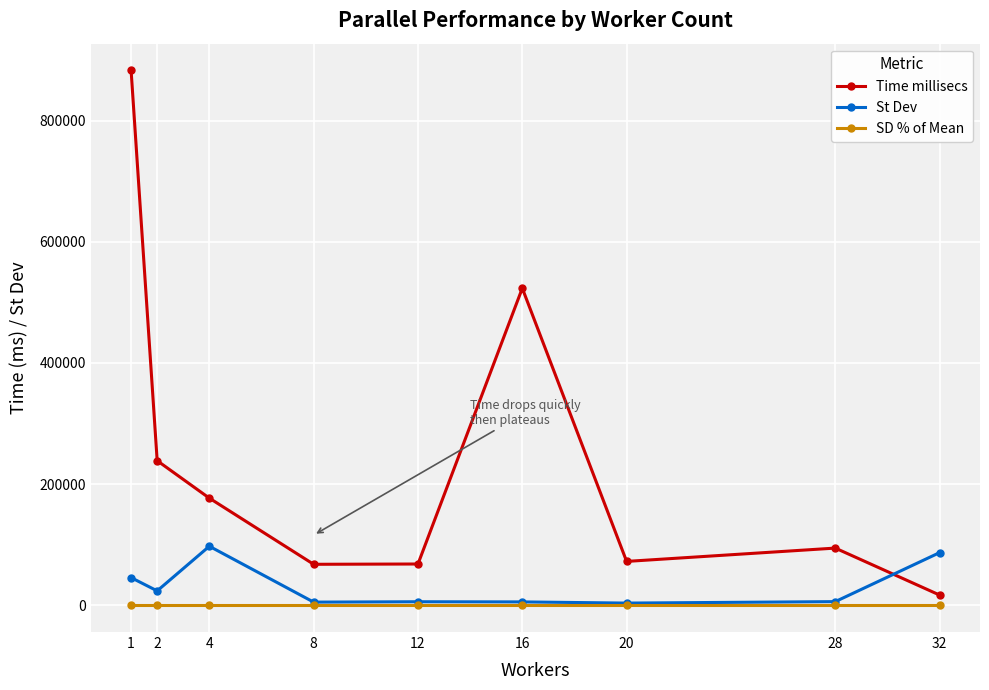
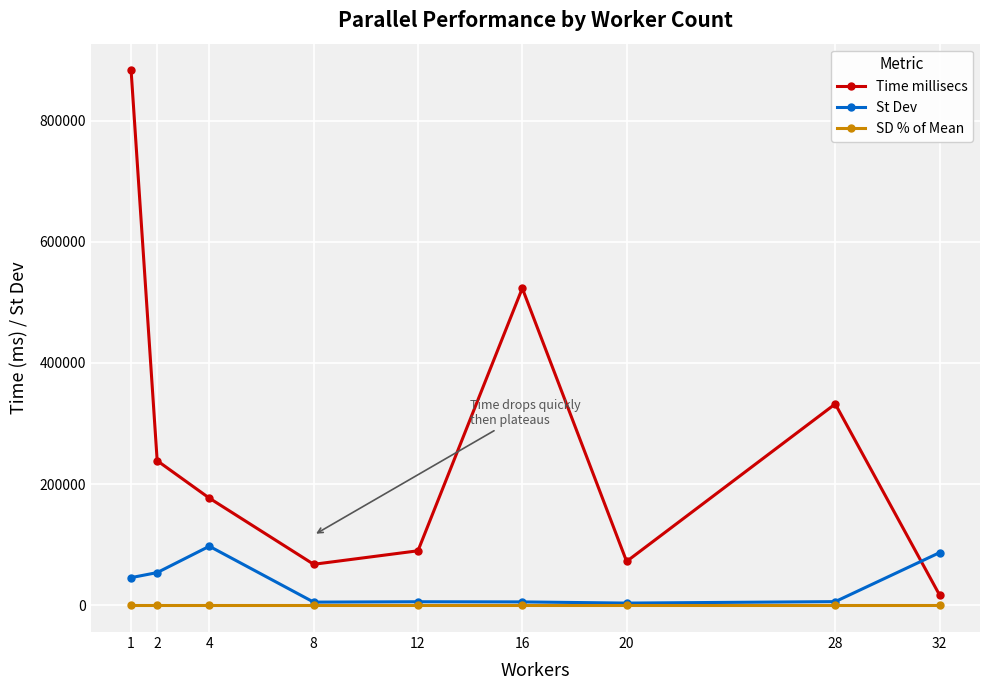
St Dev, 2: 20000 -> 50000
Time millisecs, 12: 70000 -> 90000
Time millisecs, 28: 90000 -> 330000
